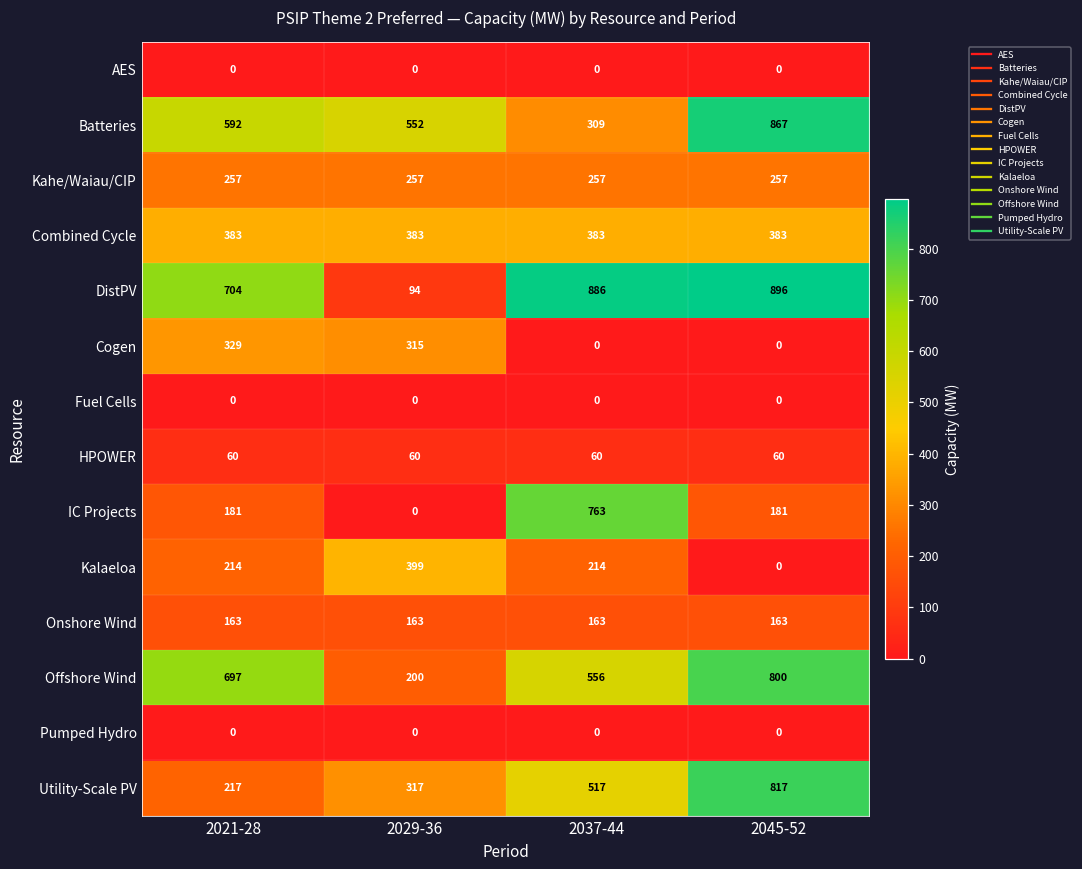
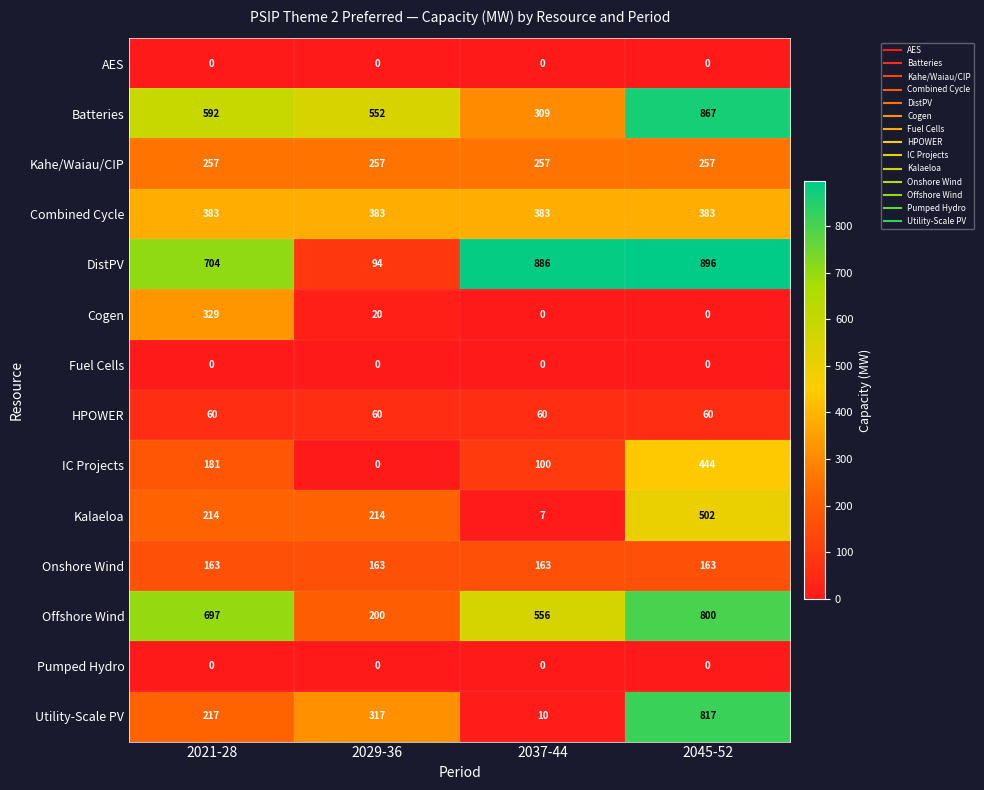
Cogen, 2029-36: 315 -> 20
IC Projects, 2037-44: 763 -> 100
IC Projects, 2045-52: 181 -> 444
Kalaeloa, 2029-36: 399 -> 214
Kalaeloa, 2037-44: 214 -> 7
Kalaeloa, 2045-52: 0 -> 502
Utility-Scale PV, 2037-44: 517 -> 10
